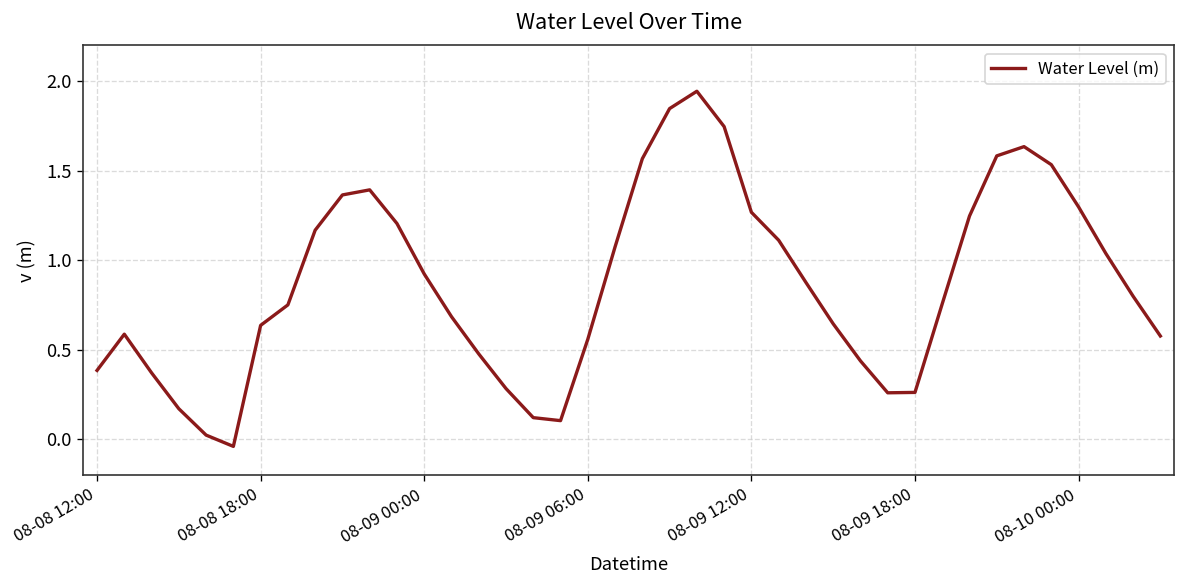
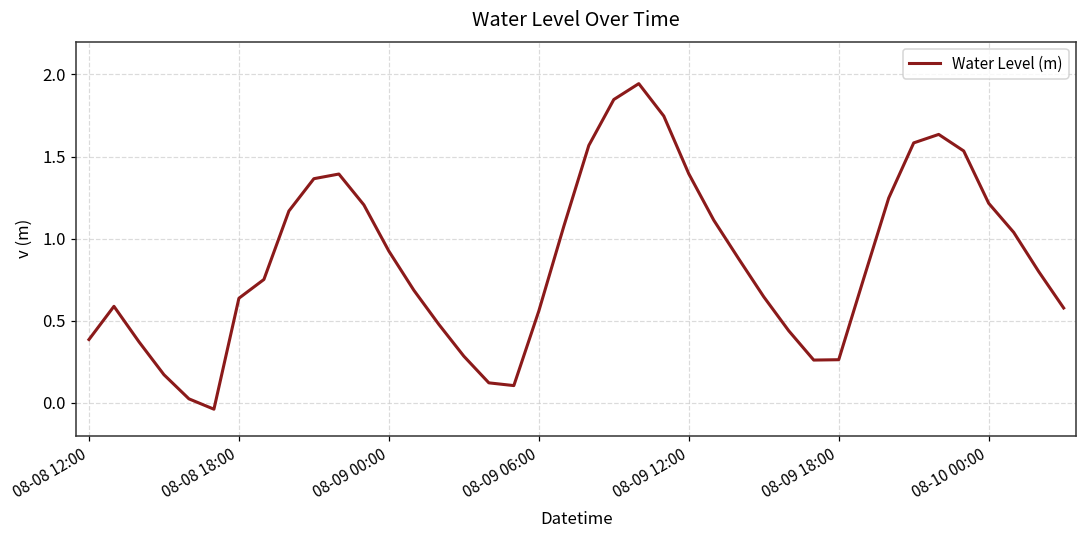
08-09 12:00: 1.27 -> 1.40
08-10 00:00: 1.30 -> 1.22
